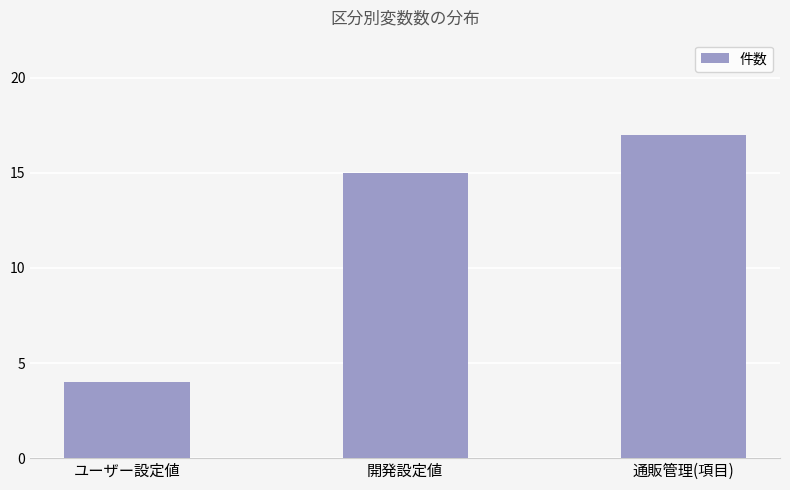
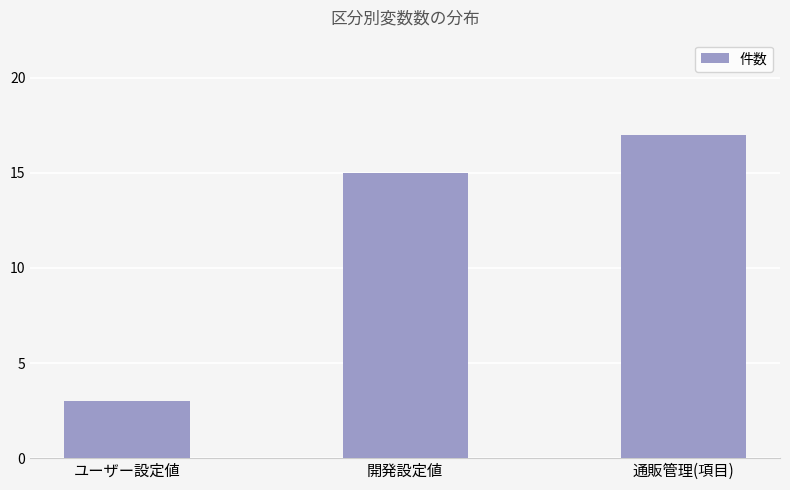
ユーザー設定値: 4 -> 3
